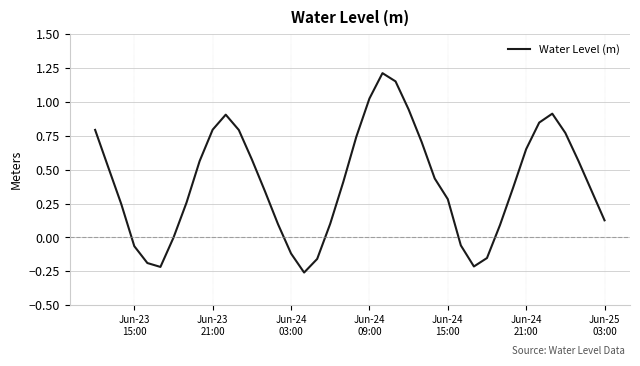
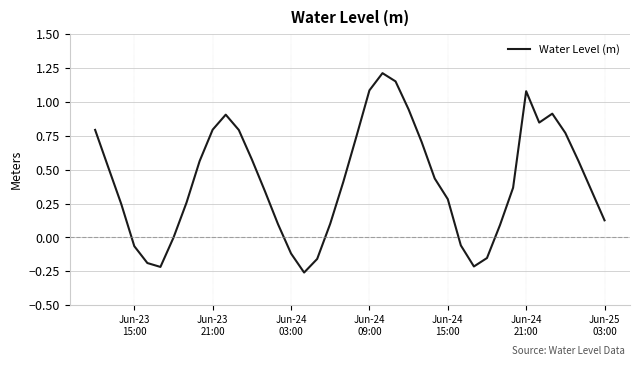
Jun-24 09:00: 1.02 -> 1.08
Jun-24 21:00: 0.65 -> 1.08
